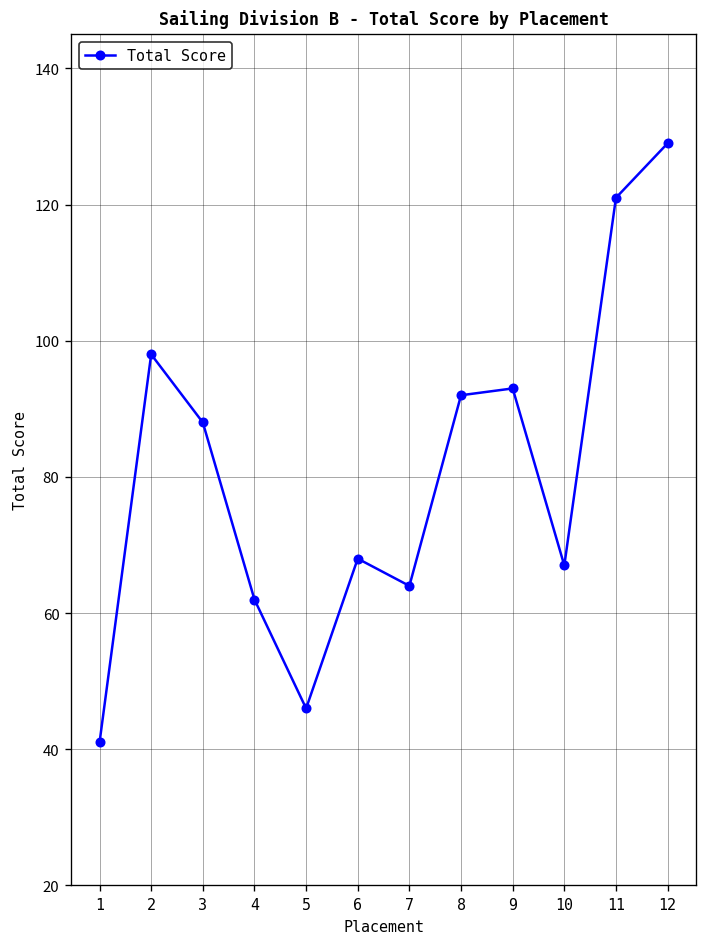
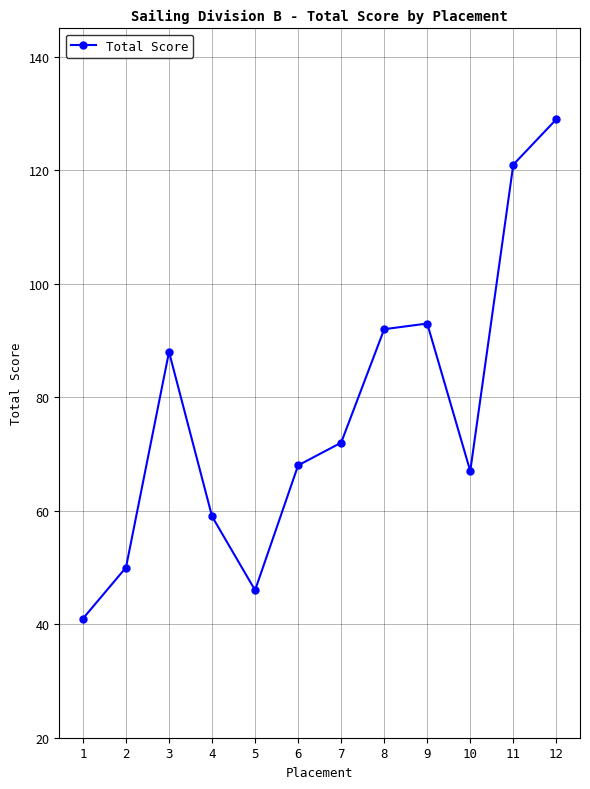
2: 98 -> 50
4: 62 -> 59
7: 64 -> 72
